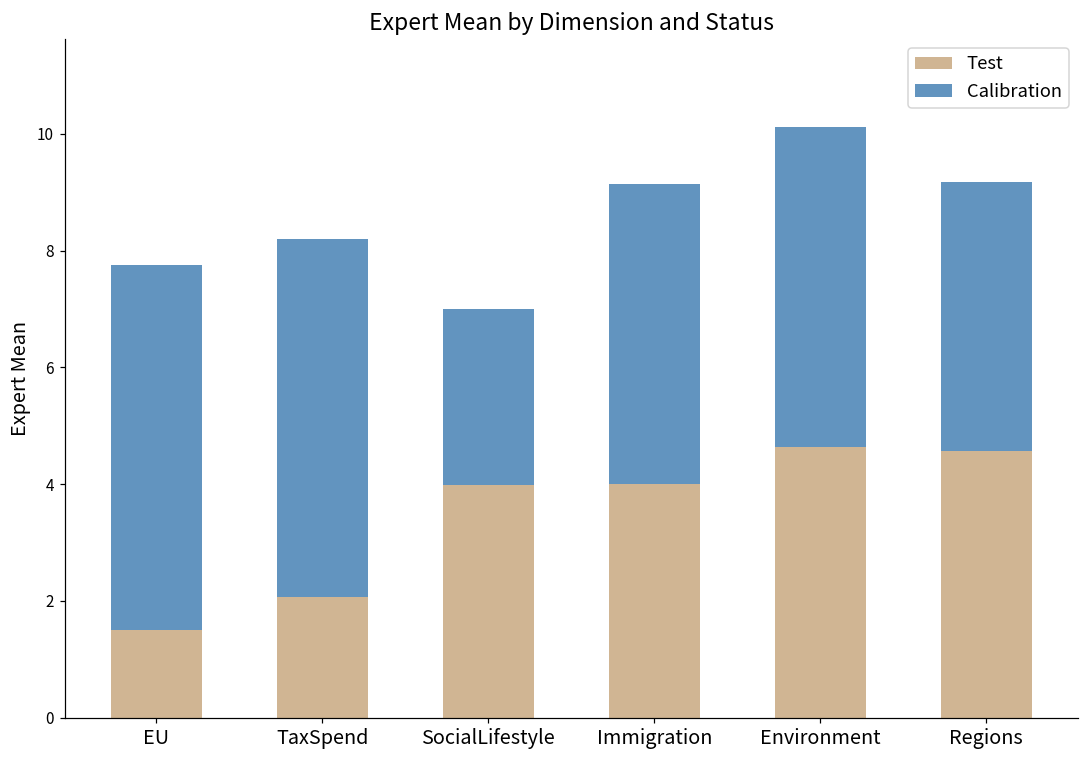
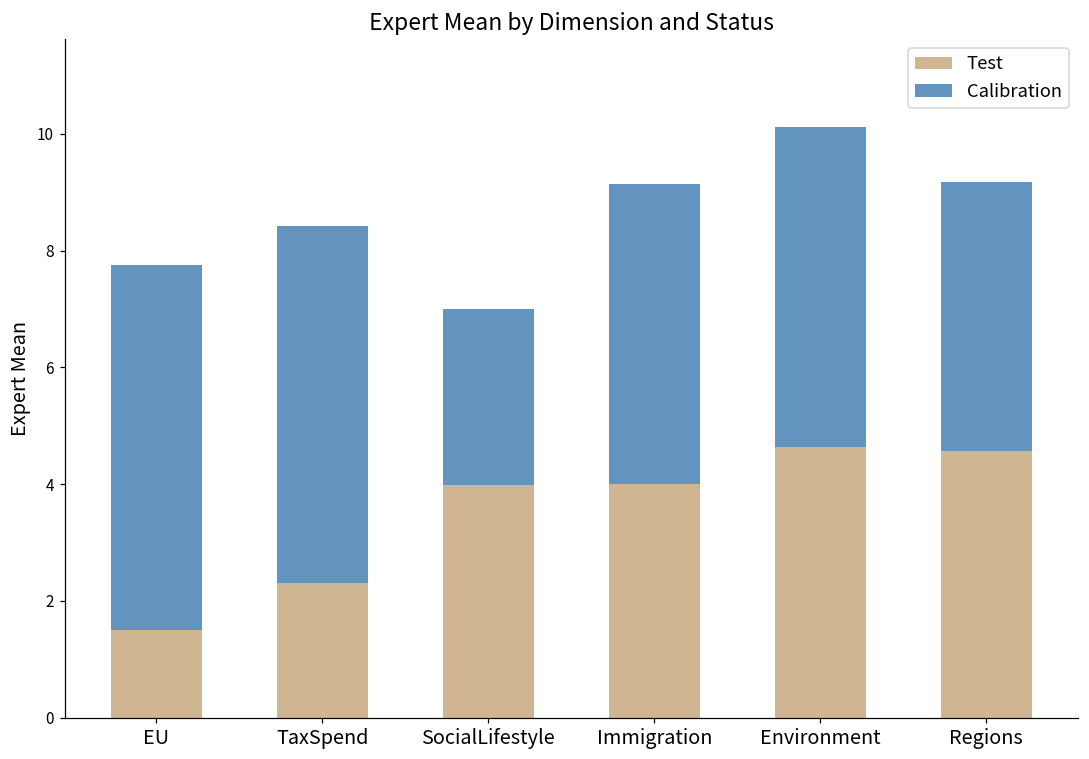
Test, TaxSpend: 2.1 -> 2.3
